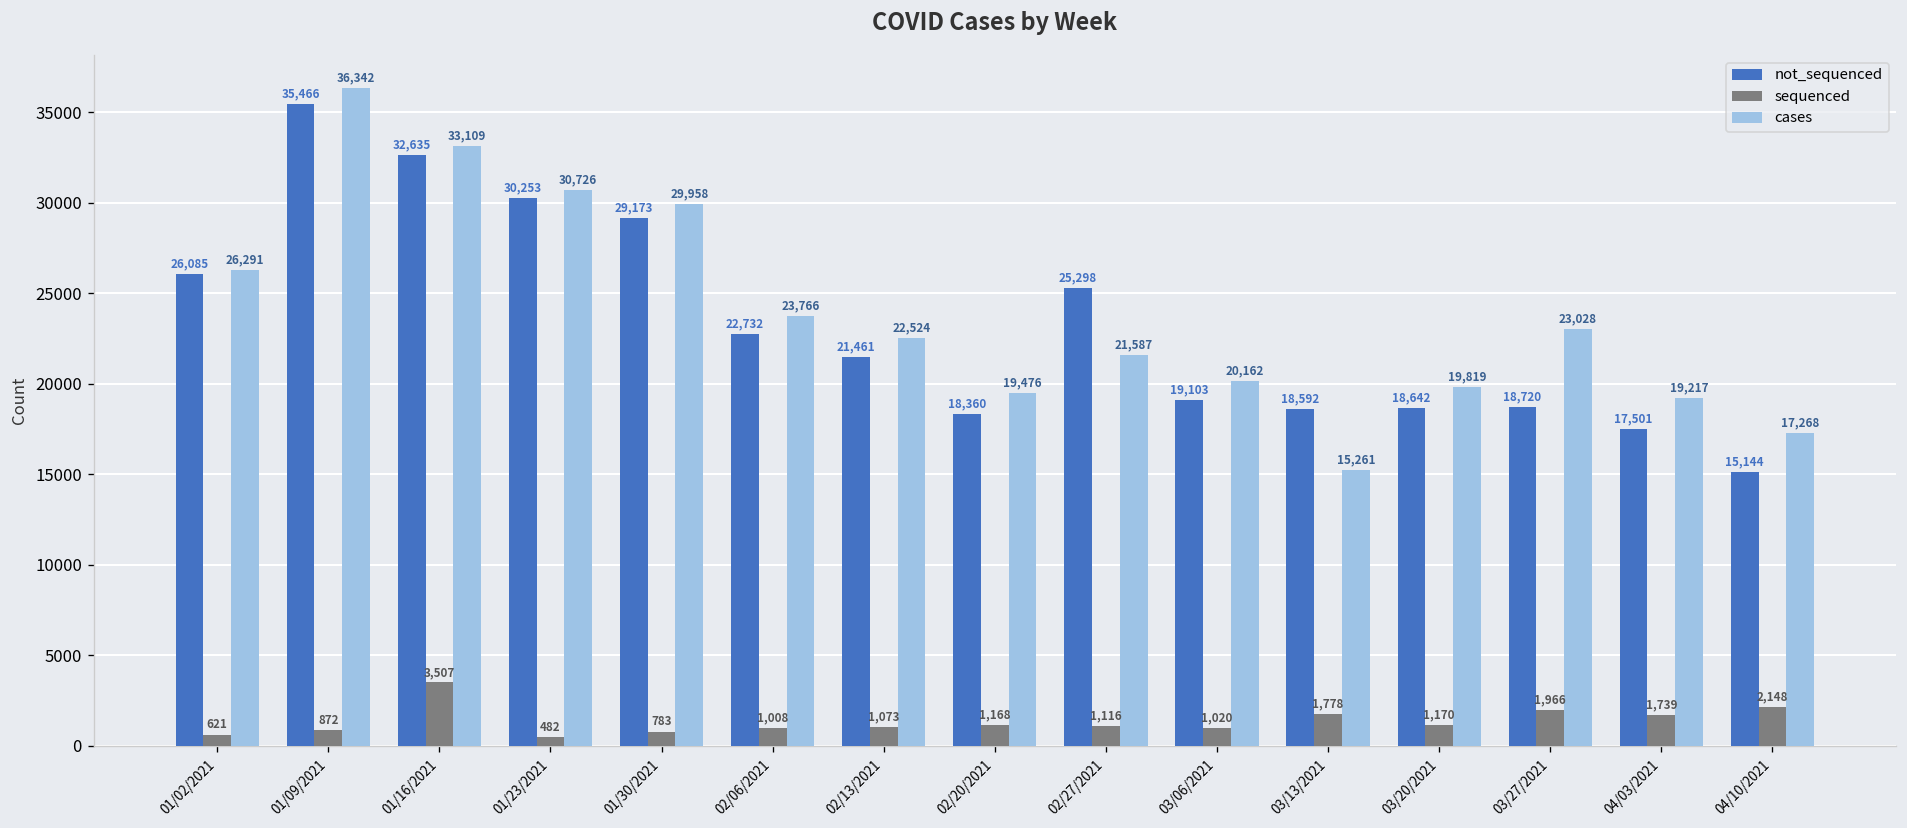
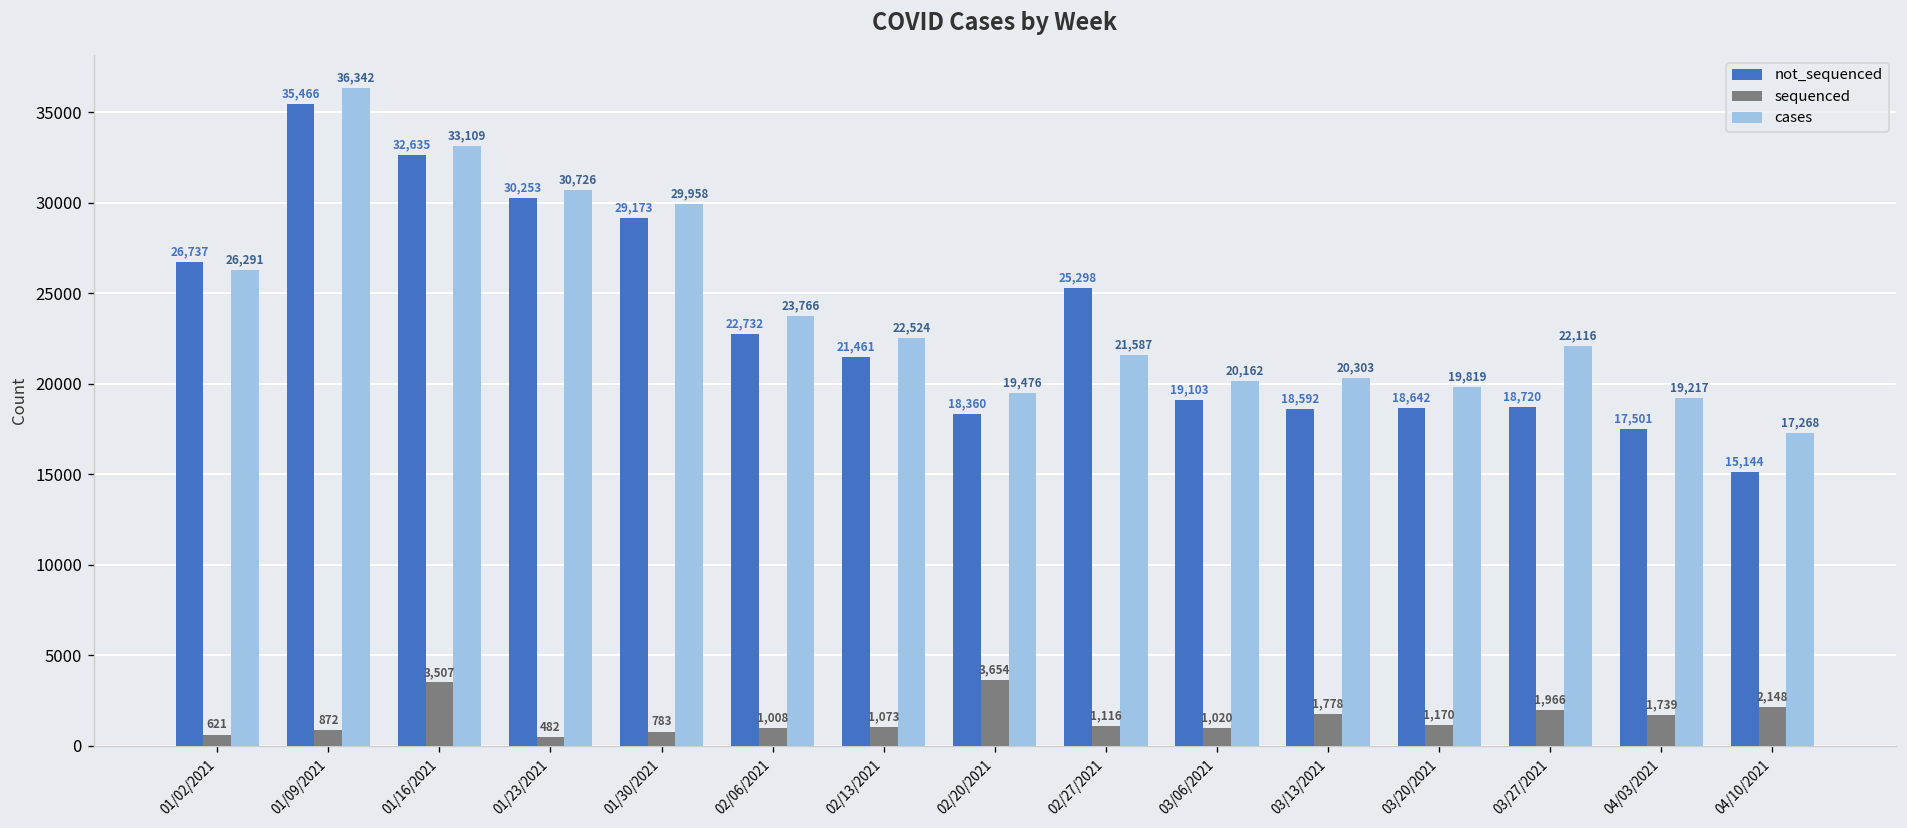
not_sequenced, 01/02/2021: 26,085 -> 26,737
sequenced, 02/20/2021: 1,168 -> 3,654
cases, 03/13/2021: 15,261 -> 20,303
cases, 03/27/2021: 23,028 -> 22,116
